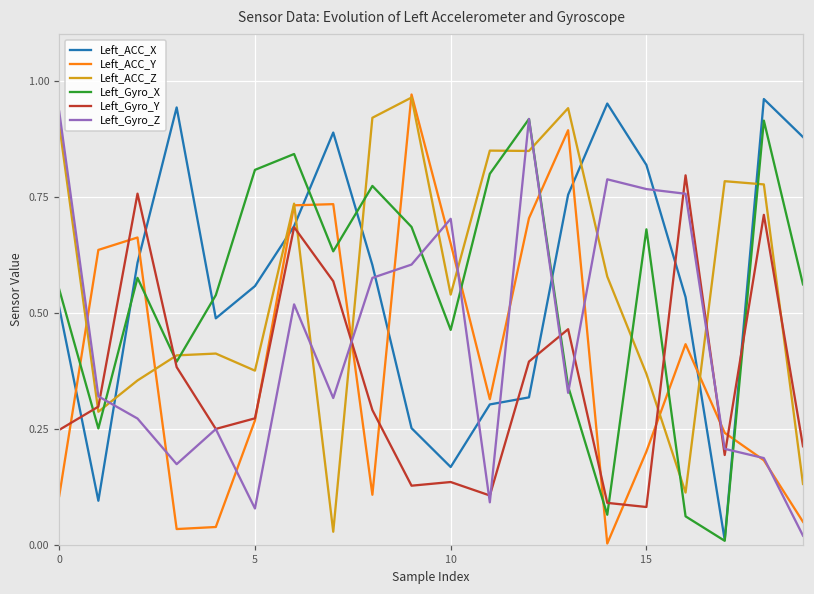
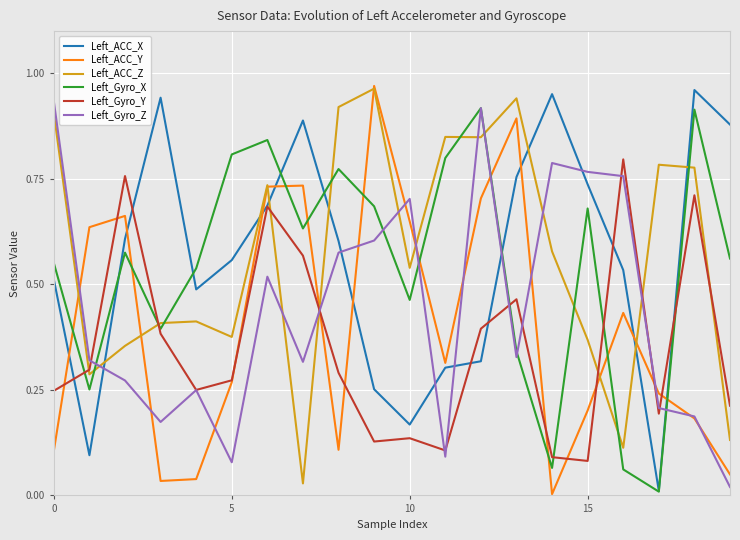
Left_ACC_X, 15: 0.82 -> 0.74
